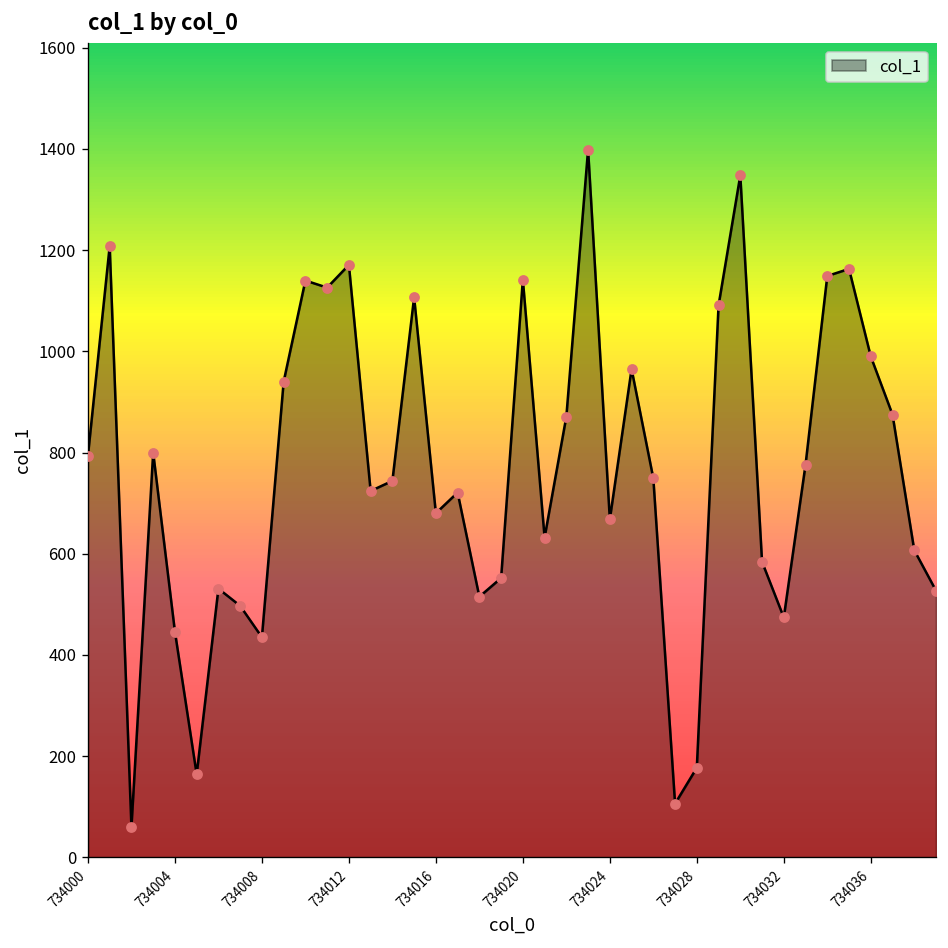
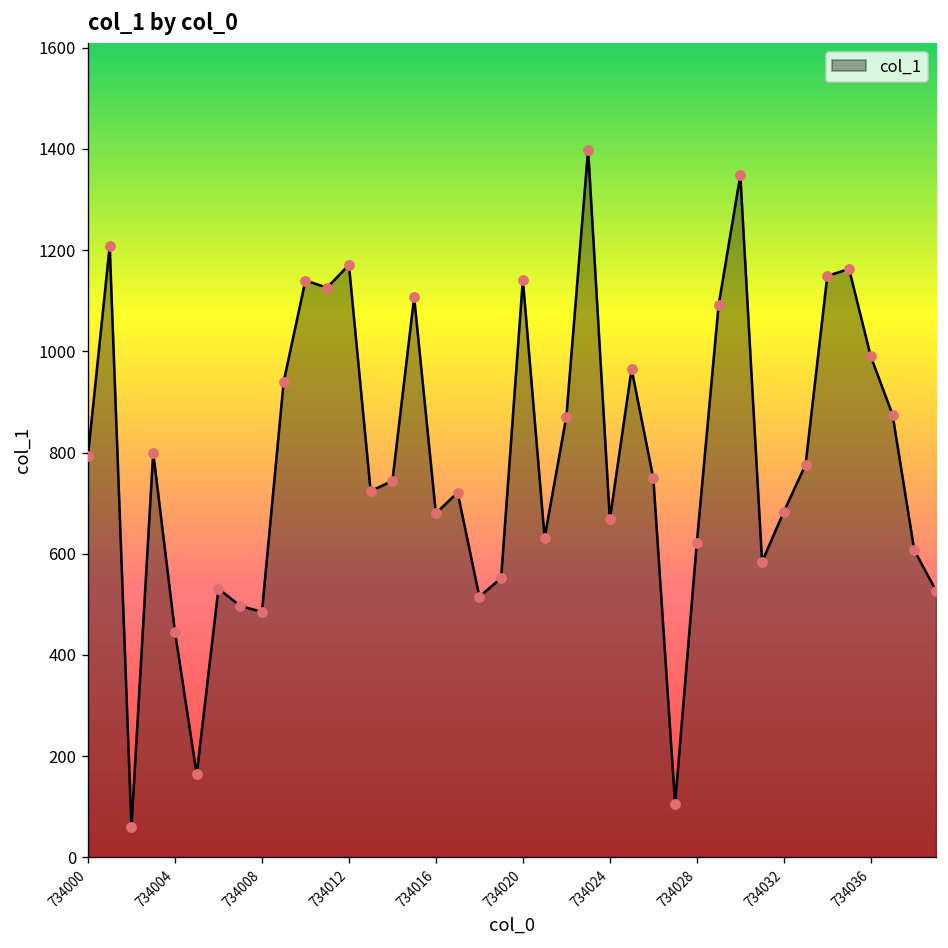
734008: 440 -> 490
734028: 180 -> 620
734032: 470 -> 680
